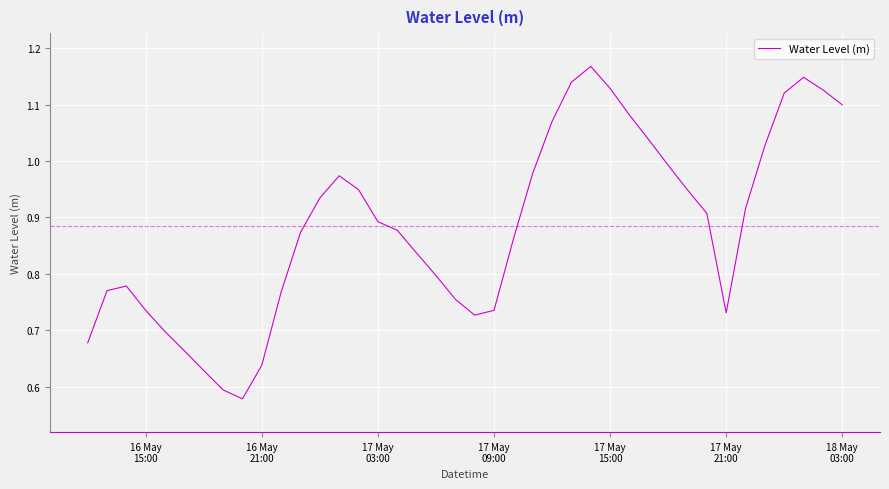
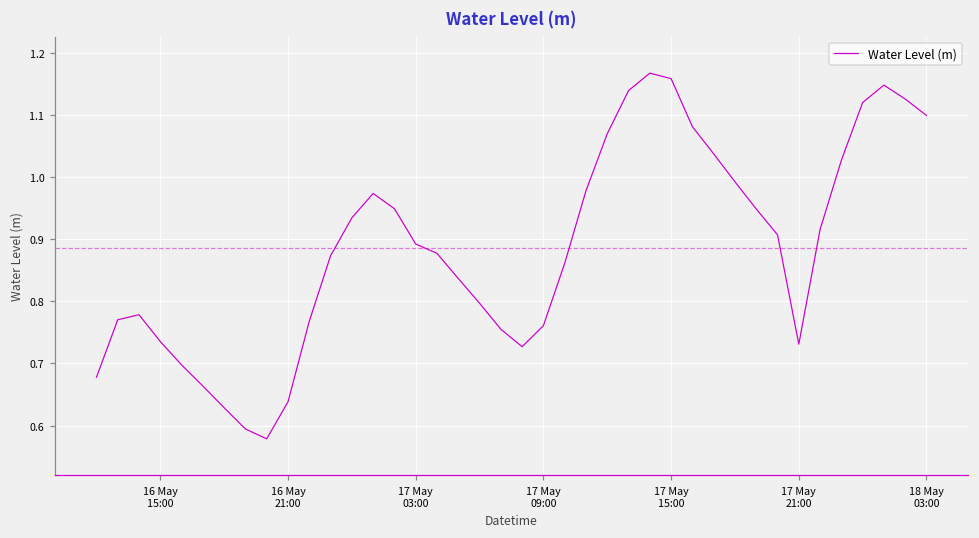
17 May 09:00: 0.74 -> 0.76
17 May 15:00: 1.13 -> 1.16
